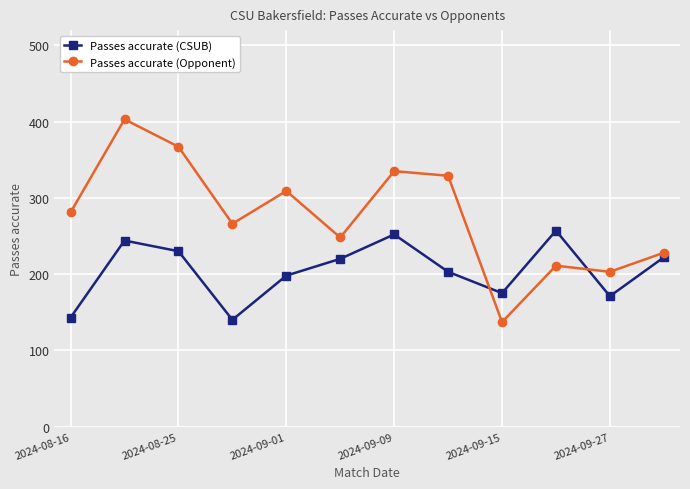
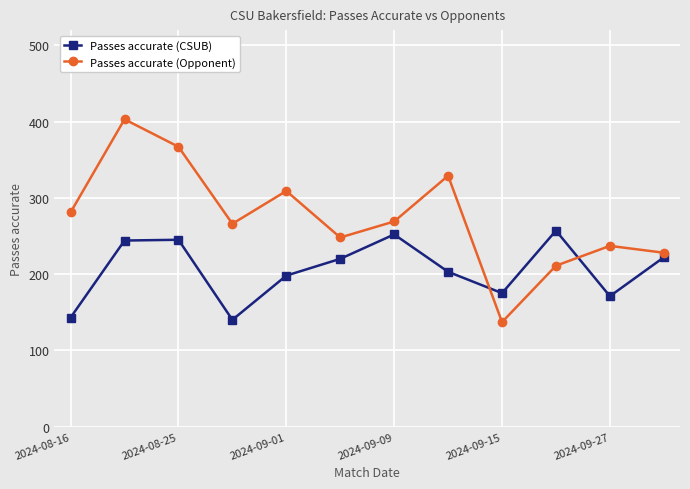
Passes accurate (CSUB), 2024-08-25: 230 -> 250
Passes accurate (Opponent), 2024-09-09: 340 -> 270
Passes accurate (Opponent), 2024-09-27: 200 -> 240
